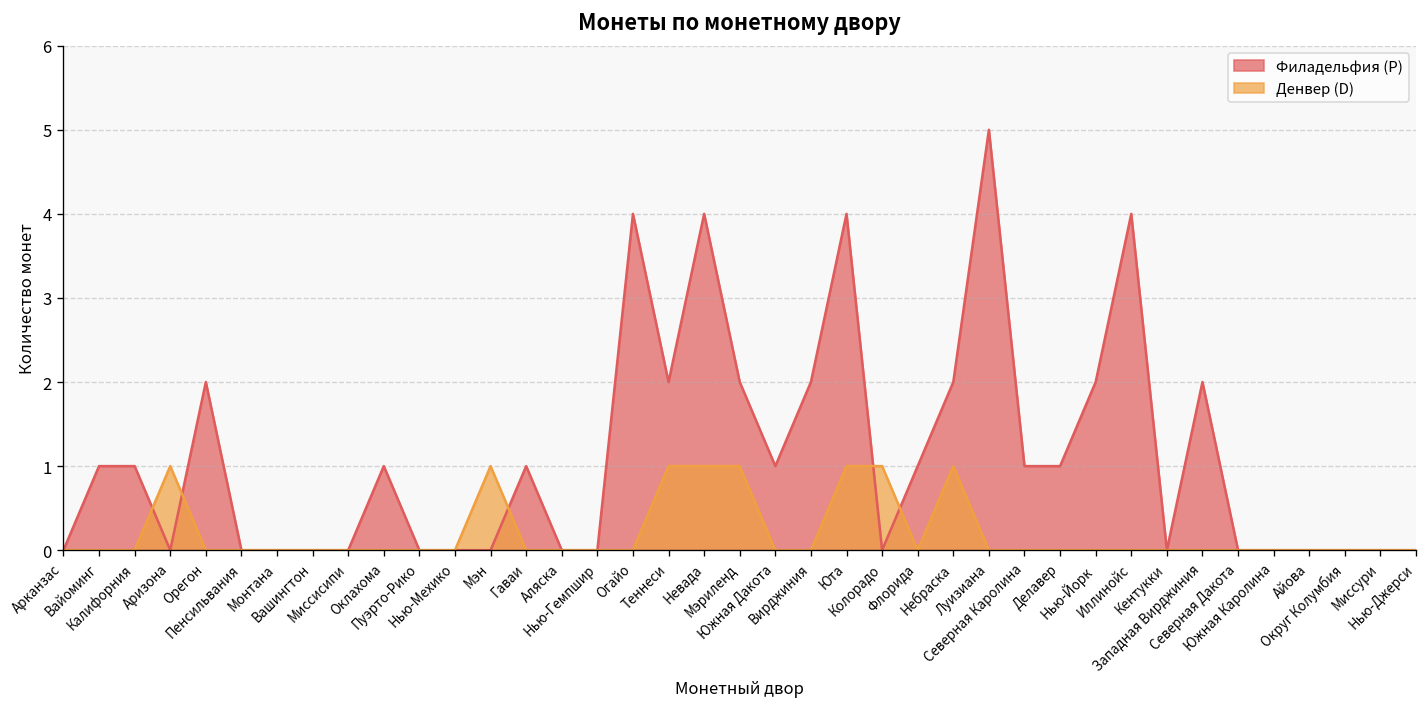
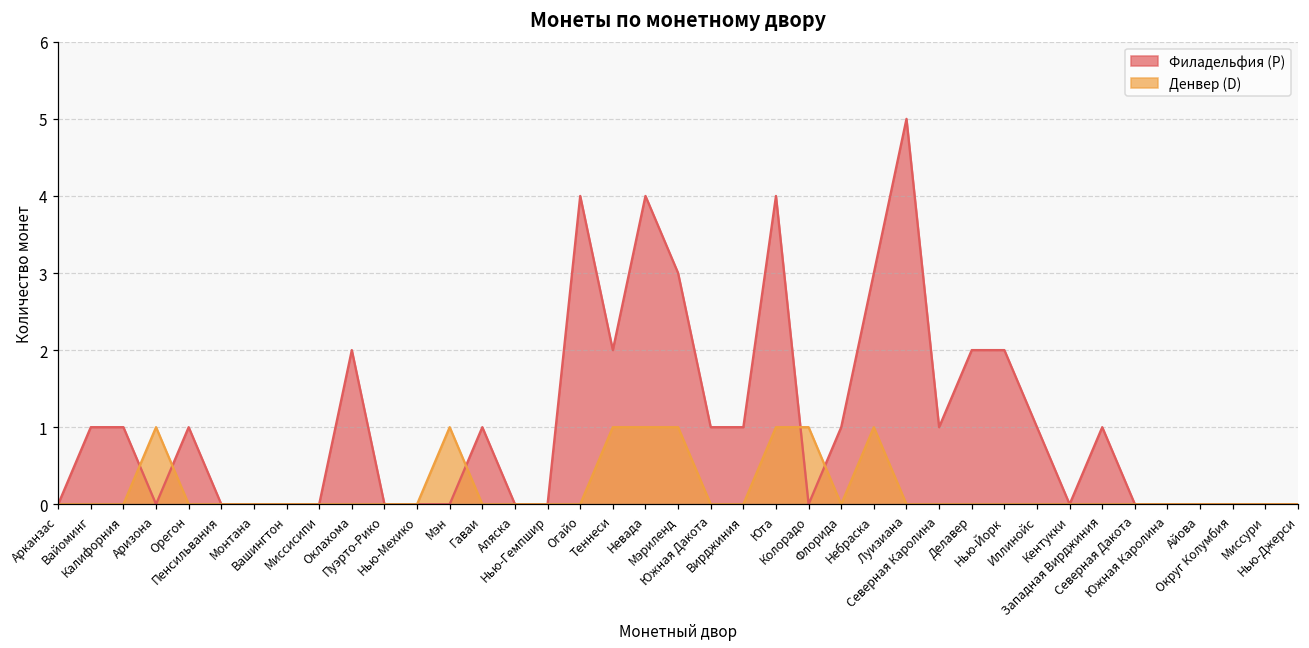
Филадельфия (P), Орегон: 2 -> 1
Филадельфия (P), Оклахома: 1 -> 2
Филадельфия (P), Мэриленд: 2 -> 3
Филадельфия (P), Вирджиния: 2 -> 1
Филадельфия (P), Небраска: 2 -> 3
Филадельфия (P), Делавер: 1 -> 2
Филадельфия (P), Иллинойс: 4 -> 1
Филадельфия (P), Западная Вирджиния: 2 -> 1
